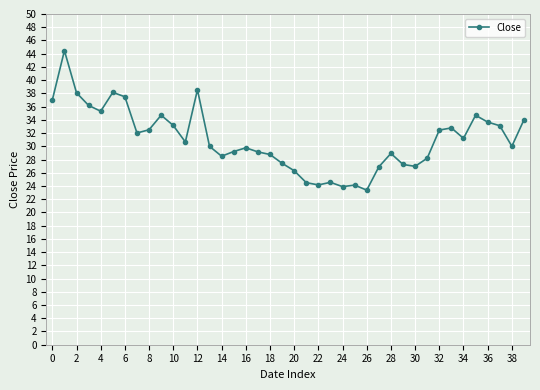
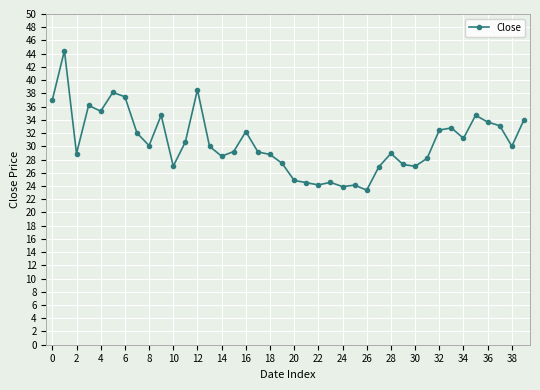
2: 38 -> 29
8: 33 -> 30
10: 33 -> 27
16: 30 -> 32
20: 26 -> 25
